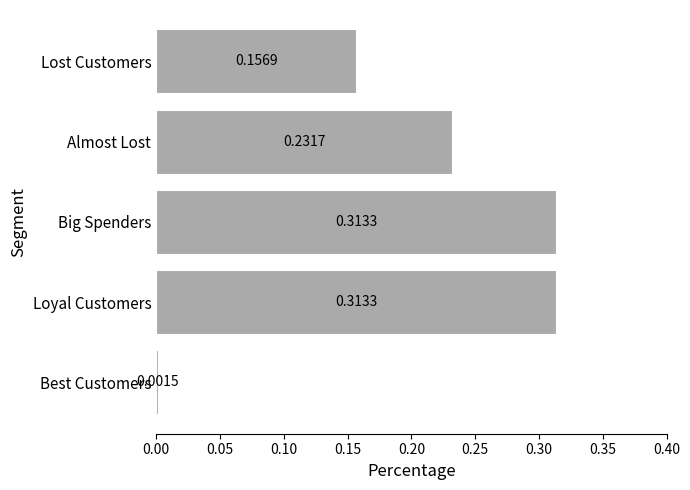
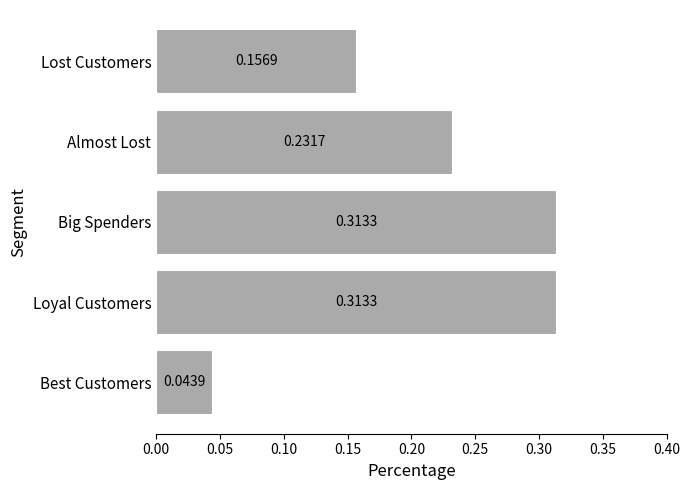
Best Customers: 0.0015 -> 0.0439
